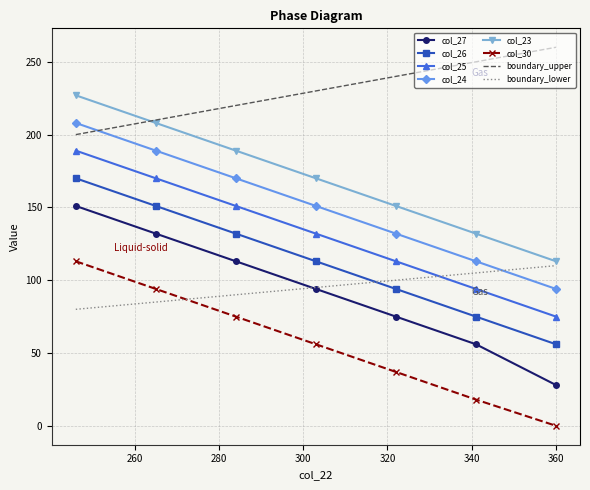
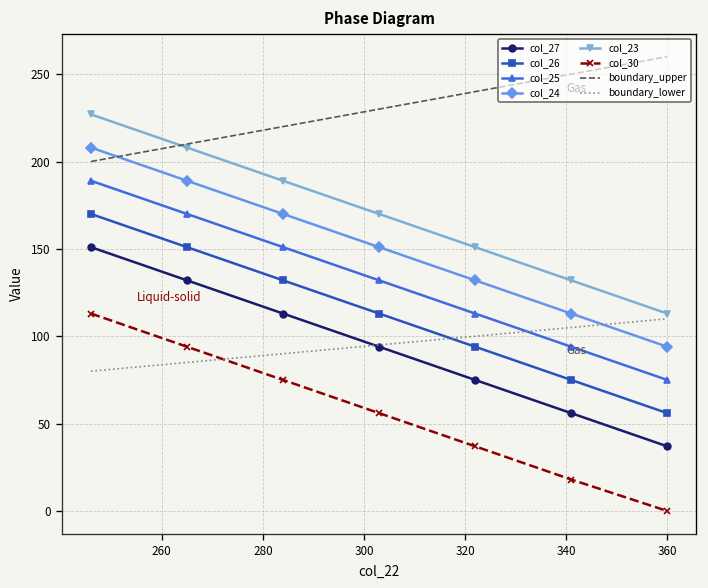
col_27, 360: 28 -> 37
